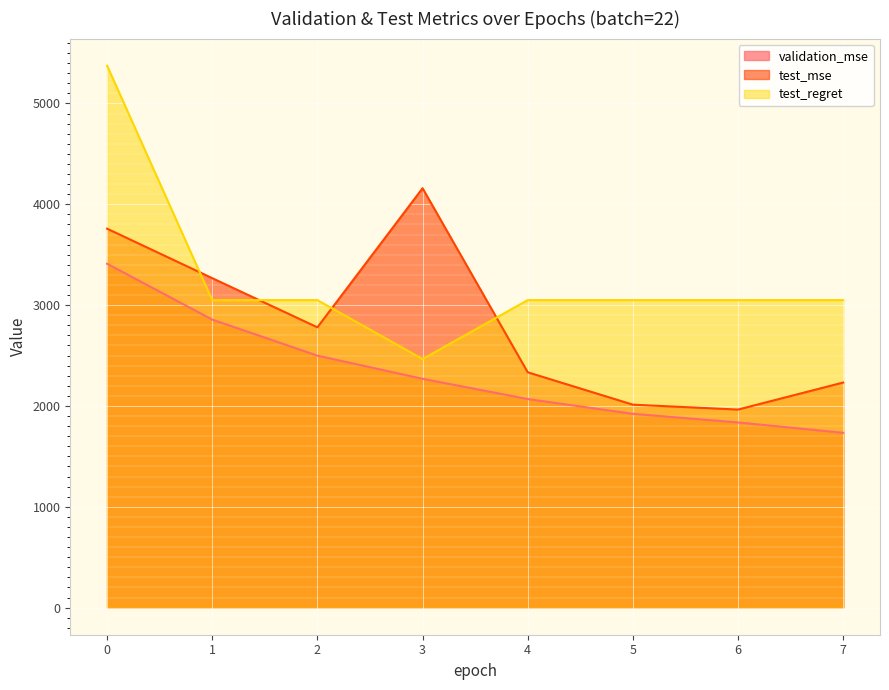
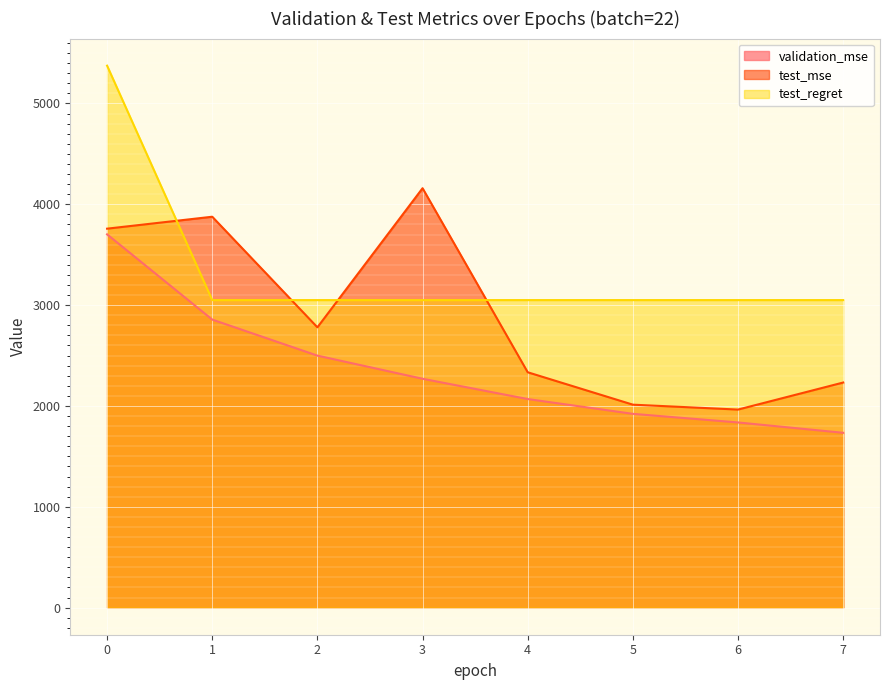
validation_mse, 0: 3410 -> 3700
test_mse, 1: 3270 -> 3880
test_regret, 3: 2470 -> 3050
